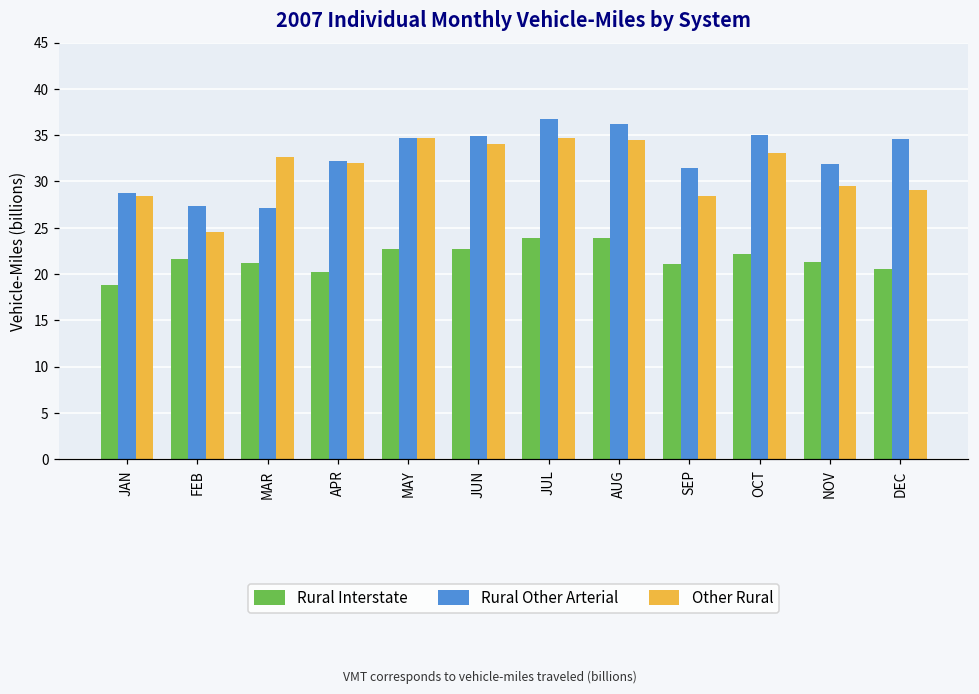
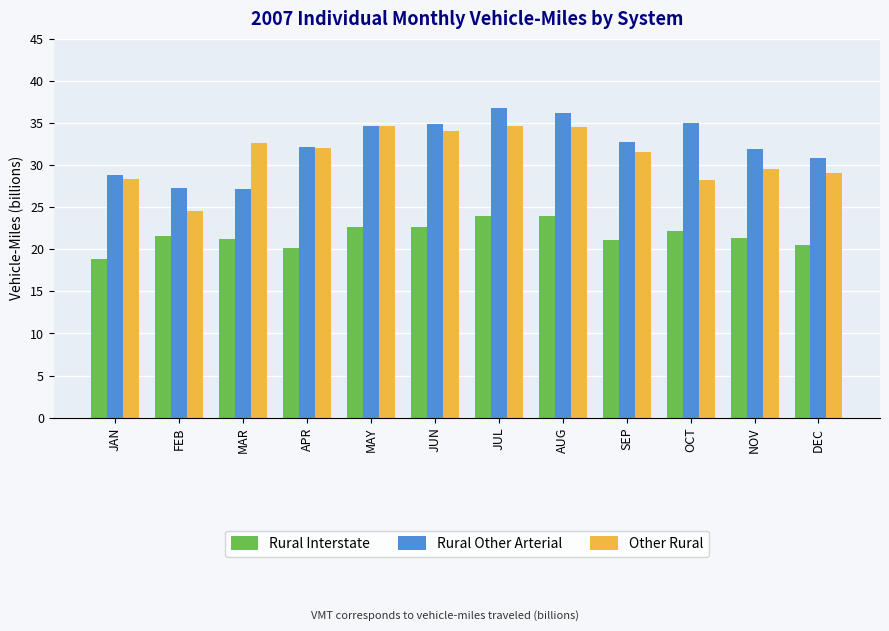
Rural Other Arterial, SEP: 32 -> 33
Other Rural, SEP: 28 -> 32
Other Rural, OCT: 33 -> 28
Rural Other Arterial, DEC: 35 -> 31
